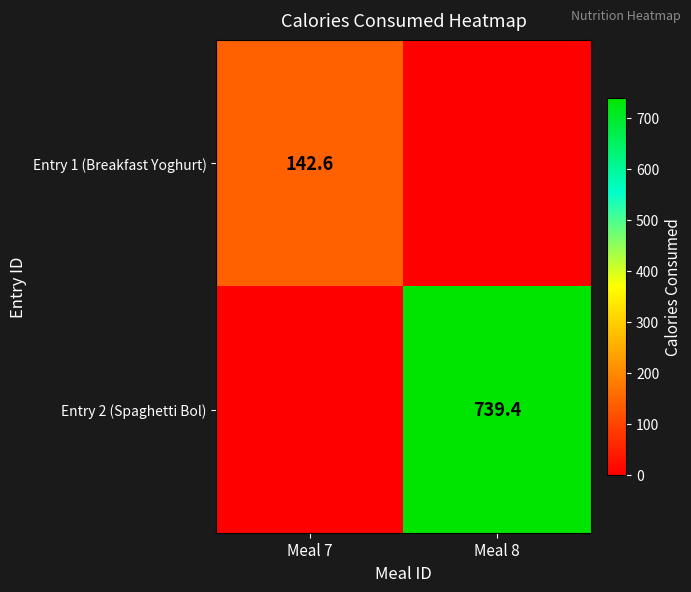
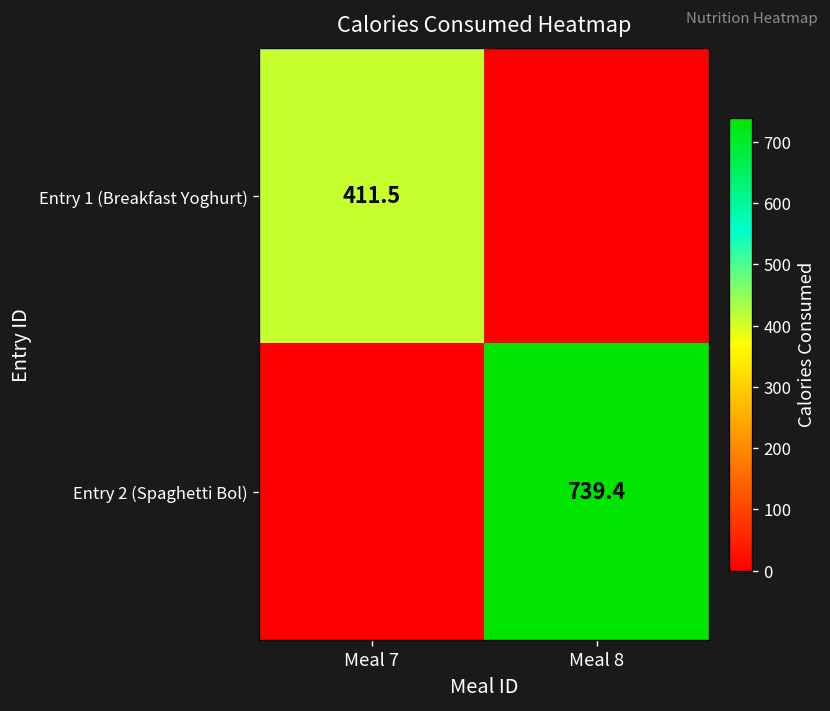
Entry 1 (Breakfast Yoghurt), Meal 7: 142.6 -> 411.5
